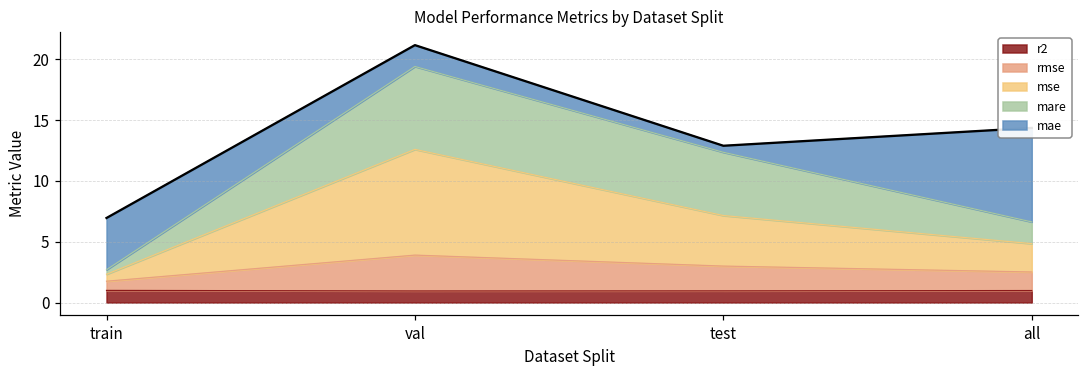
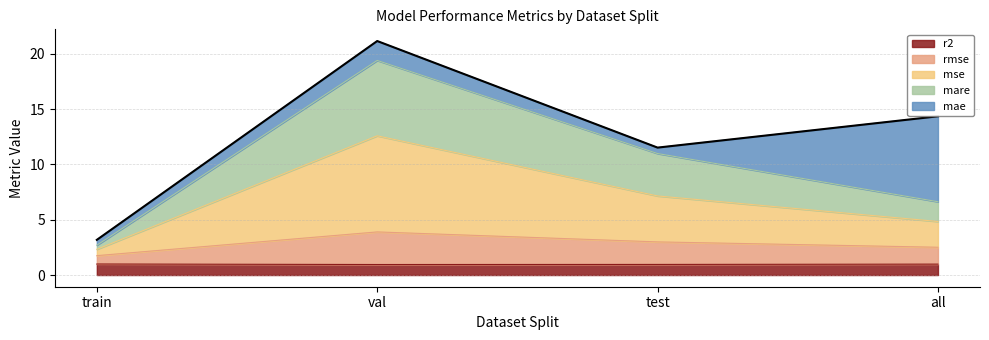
mae, train: 4.3 -> 0.5
mare, test: 5.2 -> 3.8
